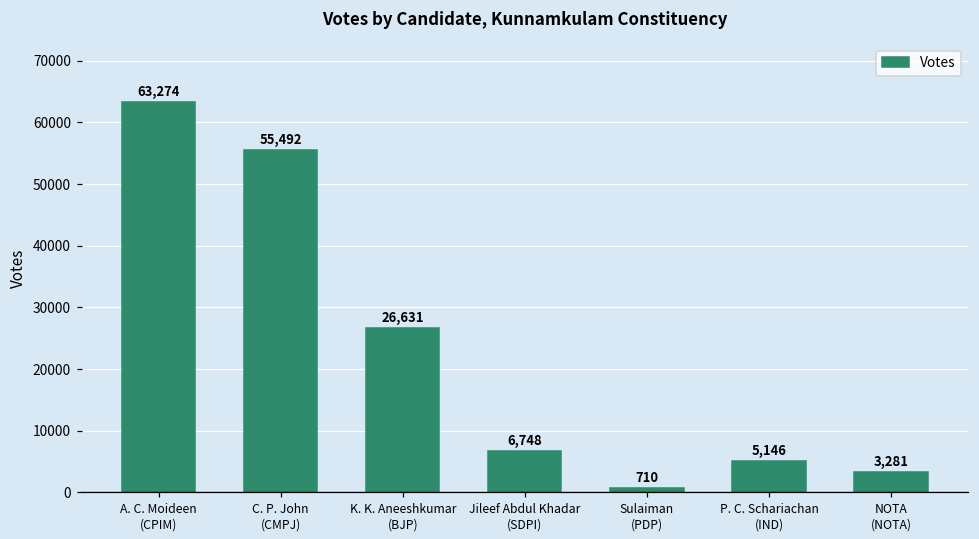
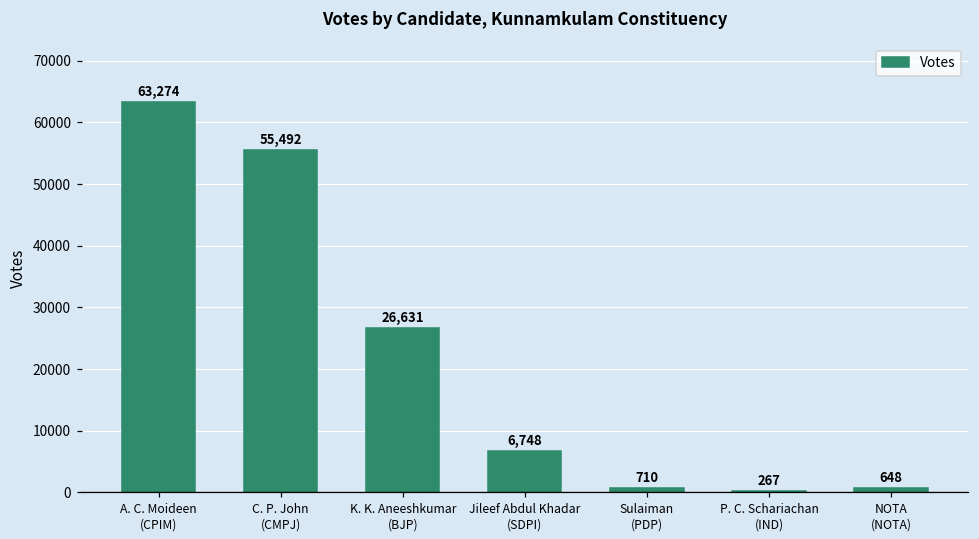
P. C. Schariachan (IND): 5,146 -> 267
NOTA (NOTA): 3,281 -> 648
